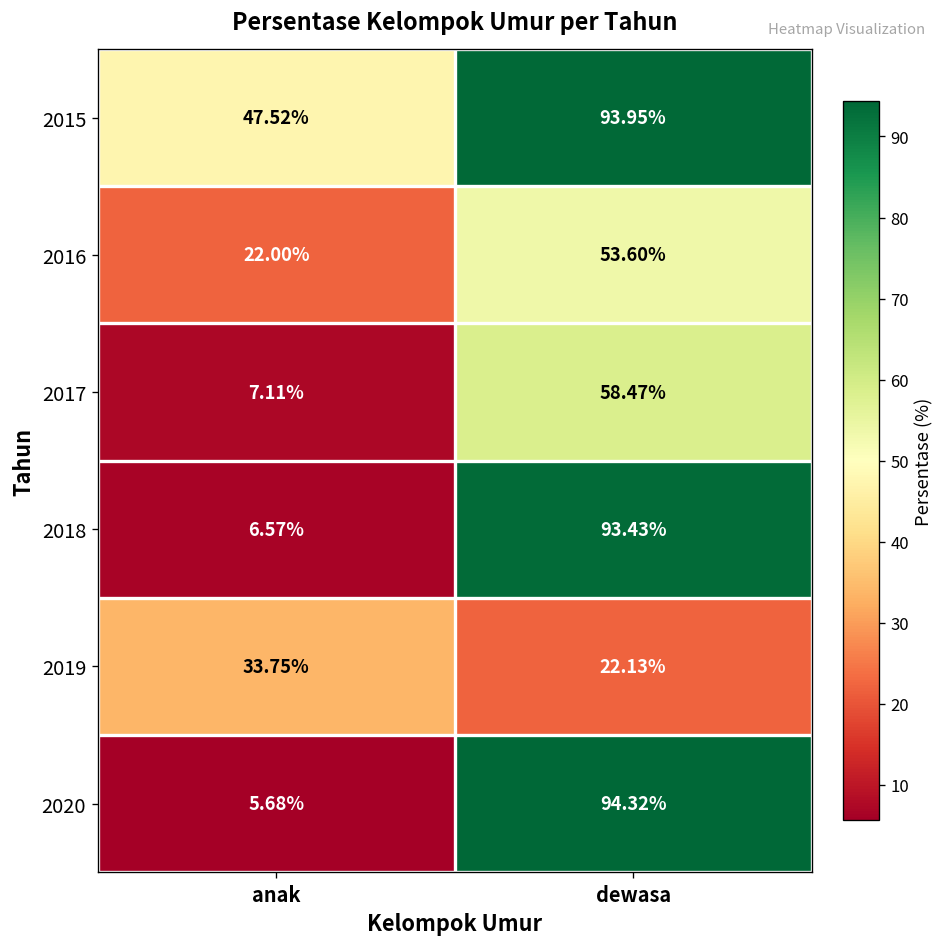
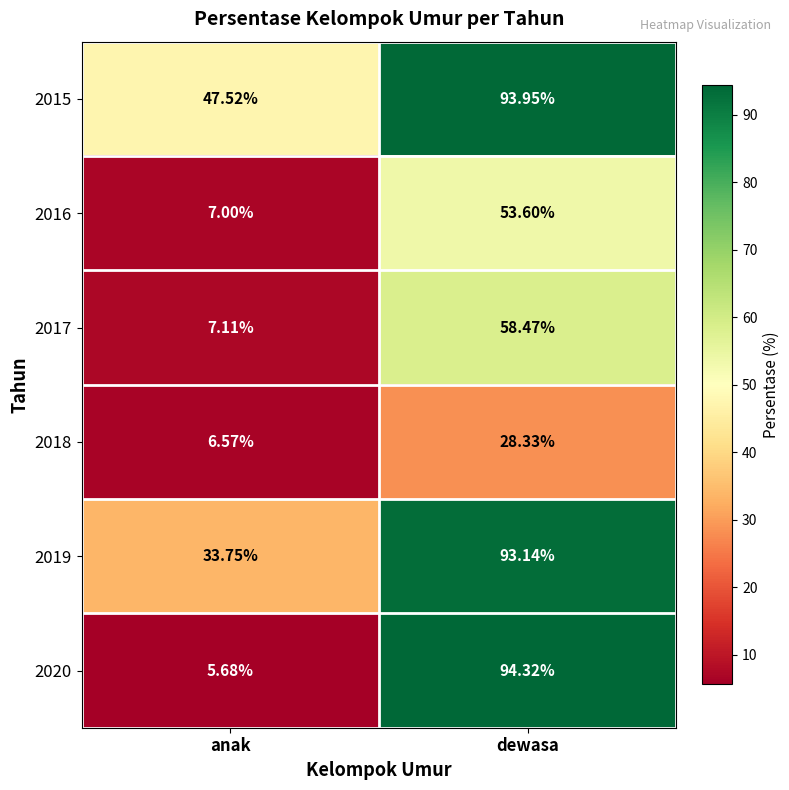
2016, anak: 22.00% -> 7.00%
2018, dewasa: 93.43% -> 28.33%
2019, dewasa: 22.13% -> 93.14%
